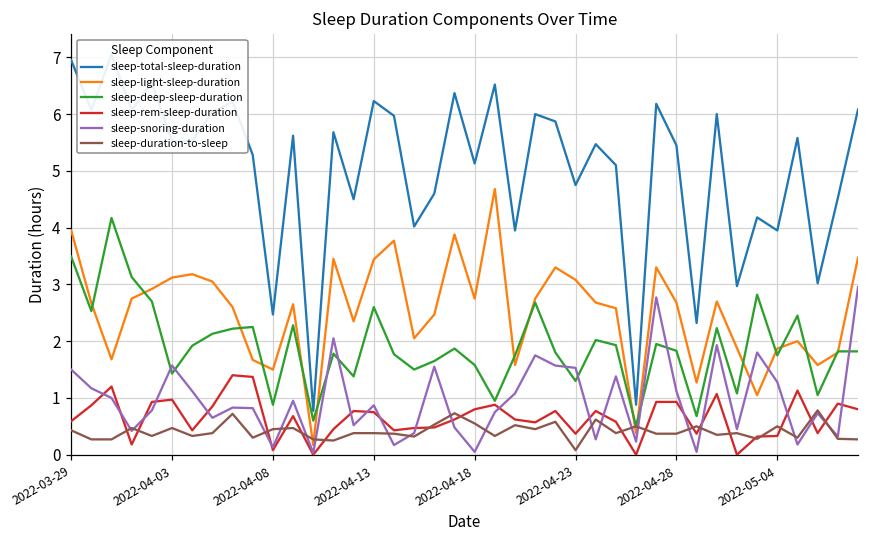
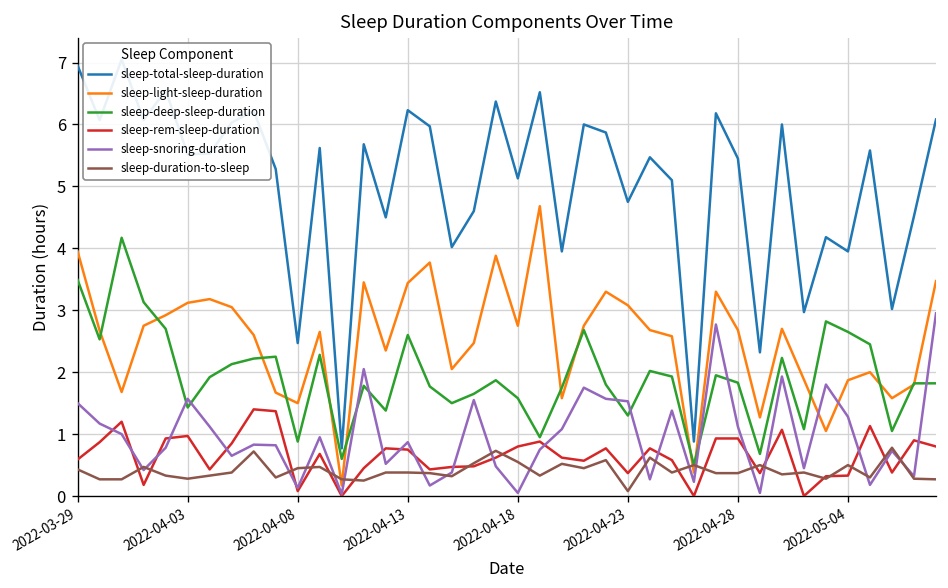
sleep-duration-to-sleep, 2022-04-03: 0.5 -> 0.3
sleep-deep-sleep-duration, 2022-05-04: 1.8 -> 2.7
